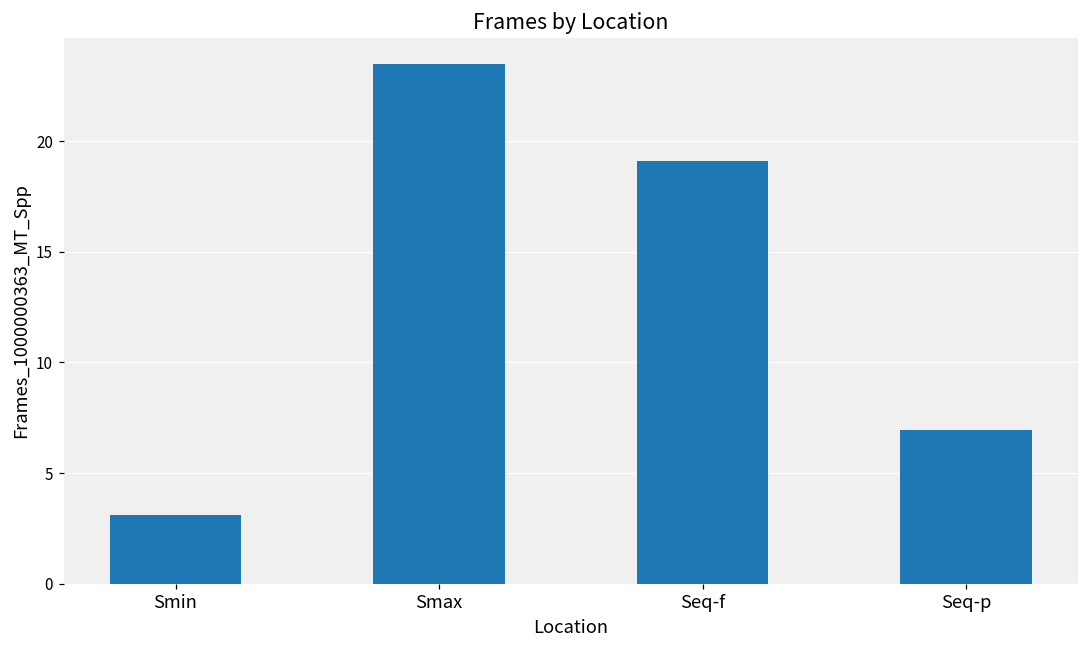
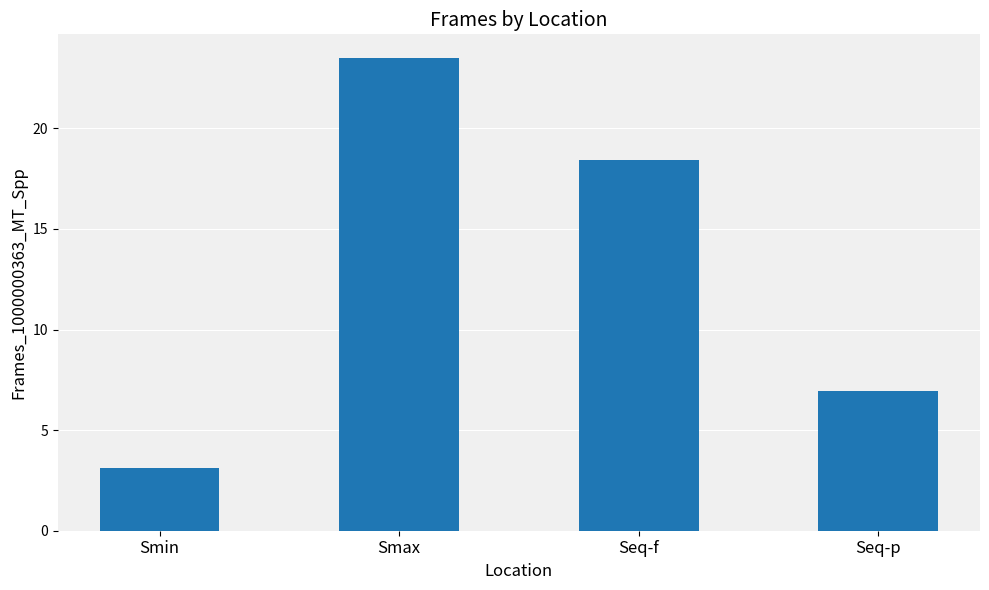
Seq-f: 19.1 -> 18.4
